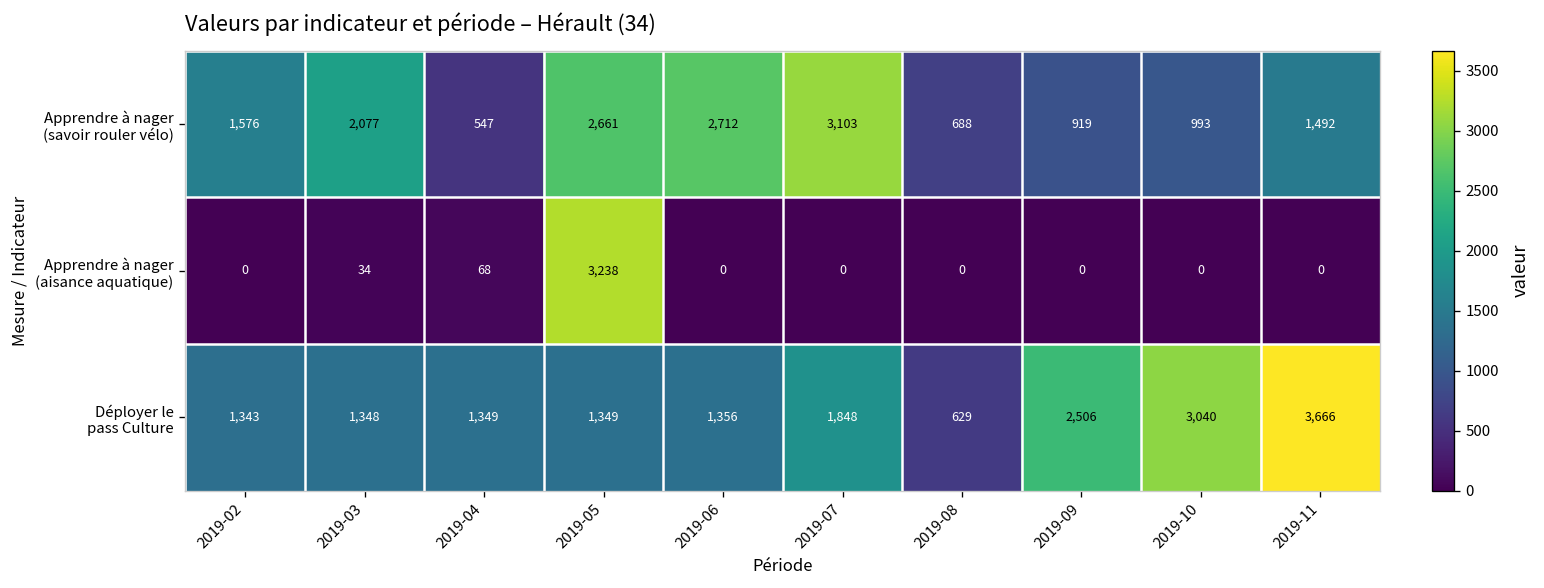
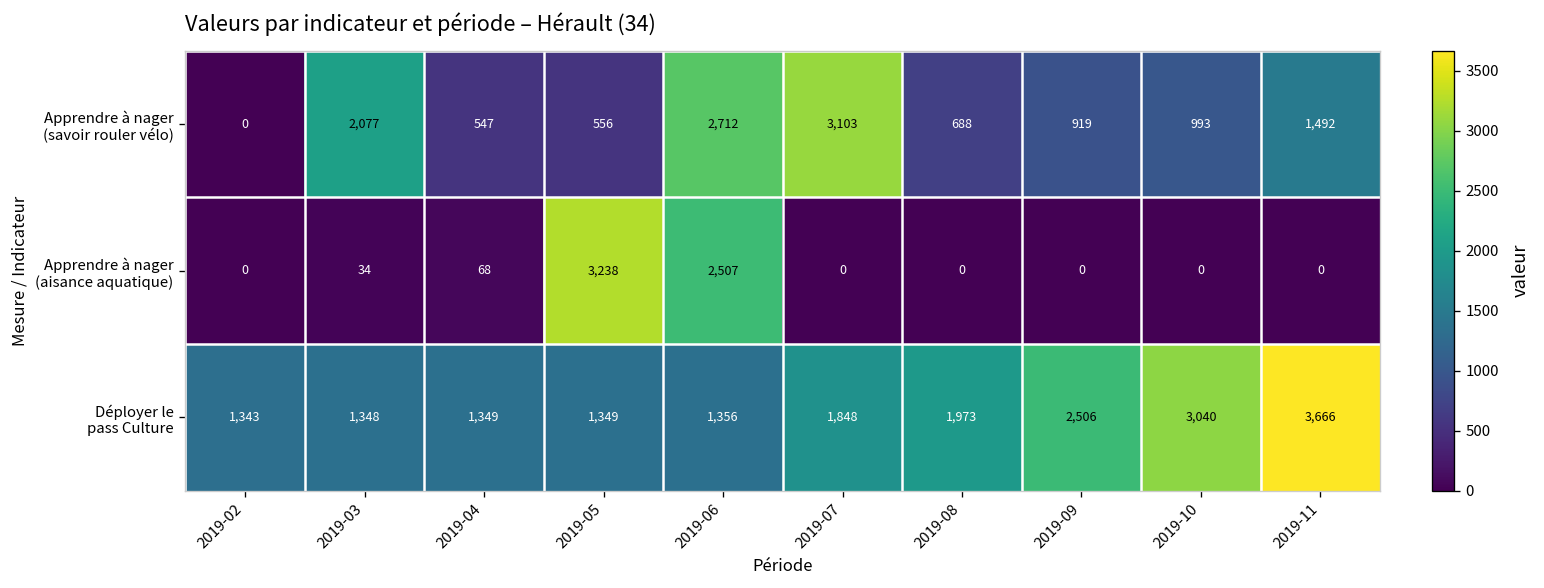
Apprendre à nager (savoir rouler vélo), 2019-02: 1,576 -> 0
Apprendre à nager (savoir rouler vélo), 2019-05: 2,661 -> 556
Apprendre à nager (aisance aquatique), 2019-06: 0 -> 2,507
Déployer le pass Culture, 2019-08: 629 -> 1,973
